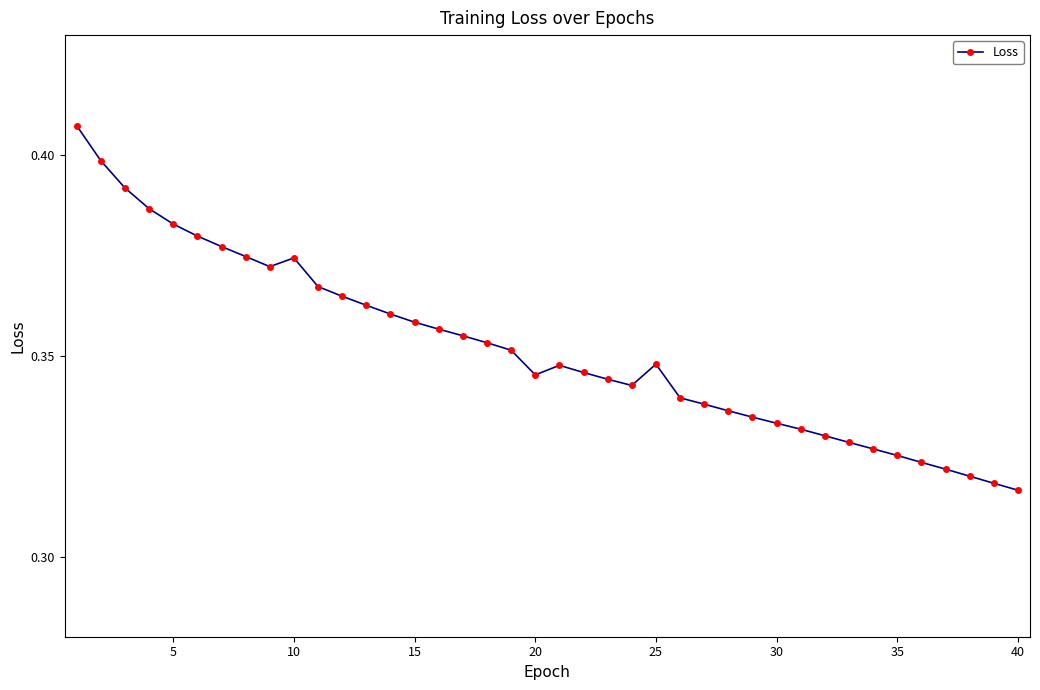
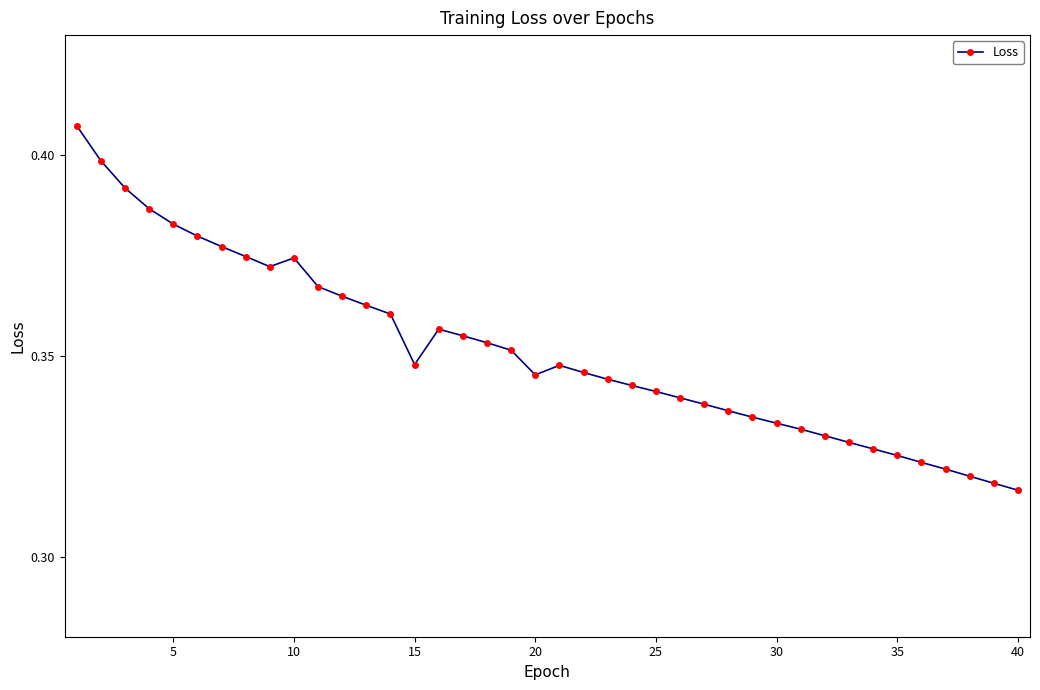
15: 0.358 -> 0.348
25: 0.348 -> 0.341
